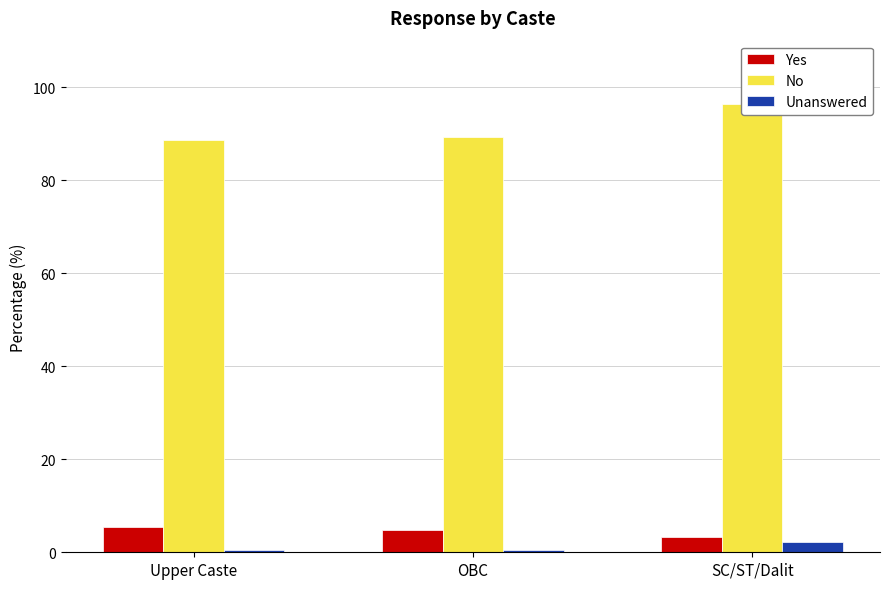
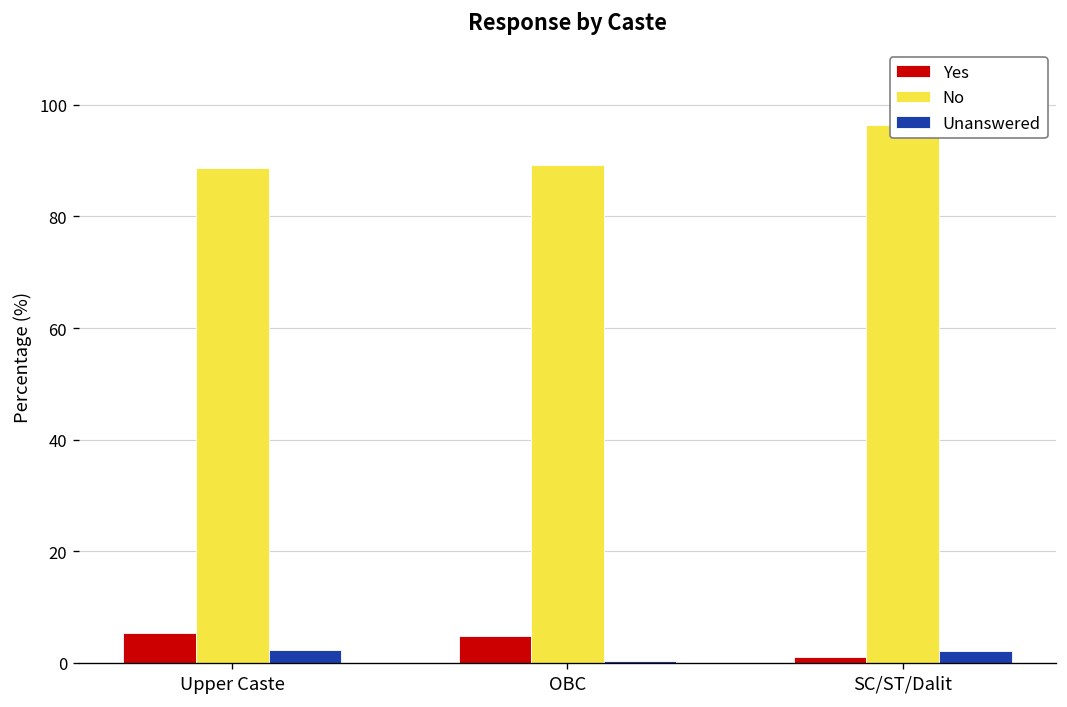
Unanswered, Upper Caste: 0 -> 2
Yes, SC/ST/Dalit: 3 -> 1
